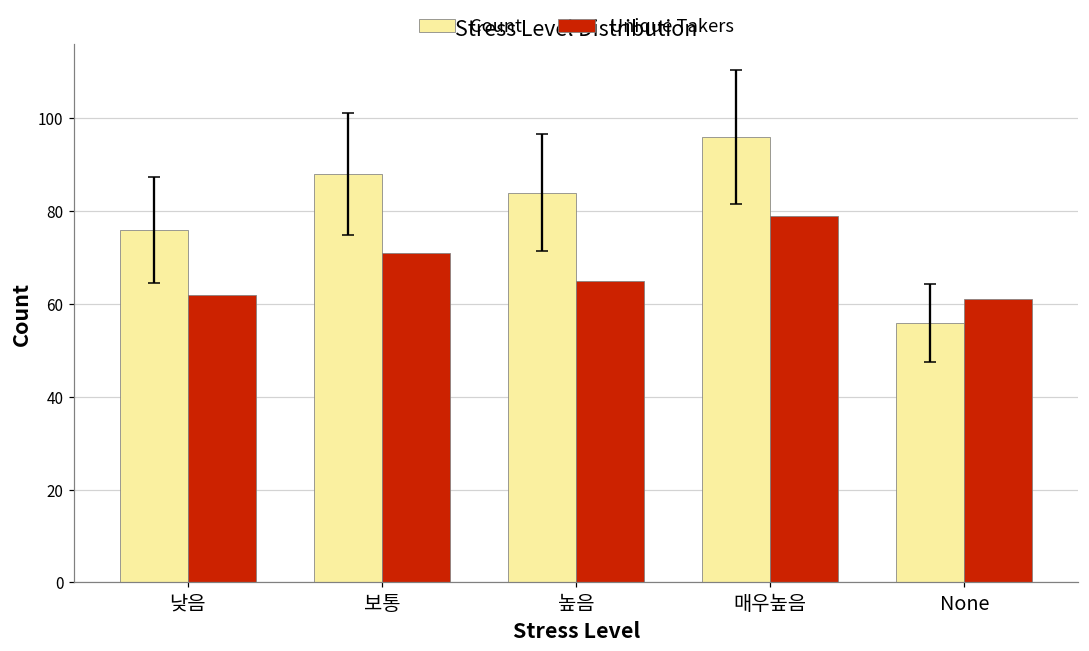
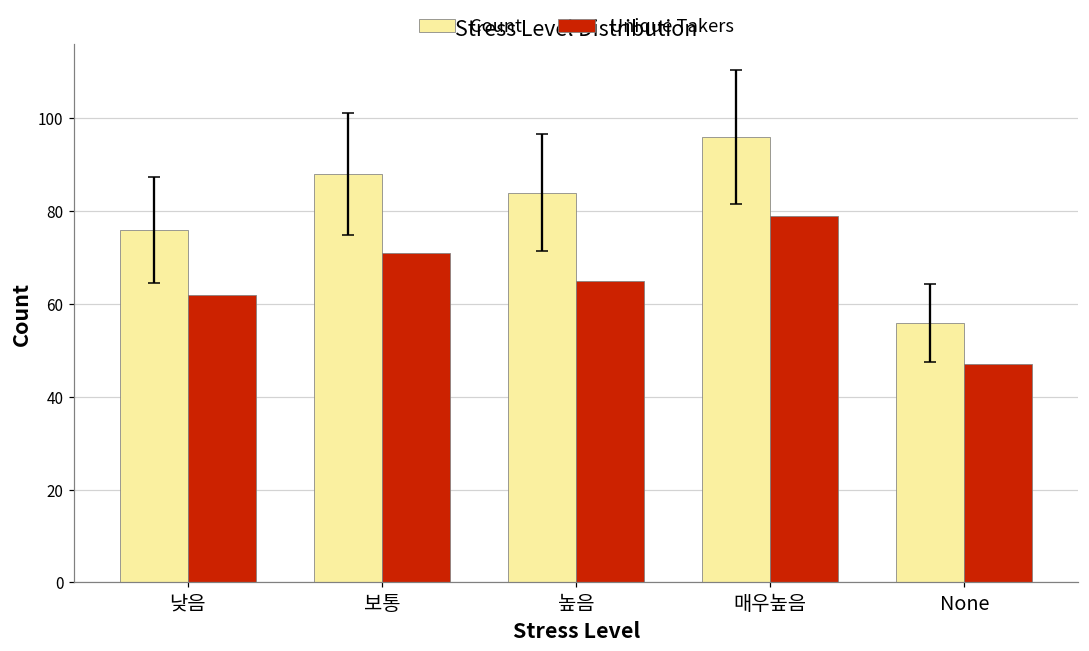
Unique Takers, None: 61 -> 47
